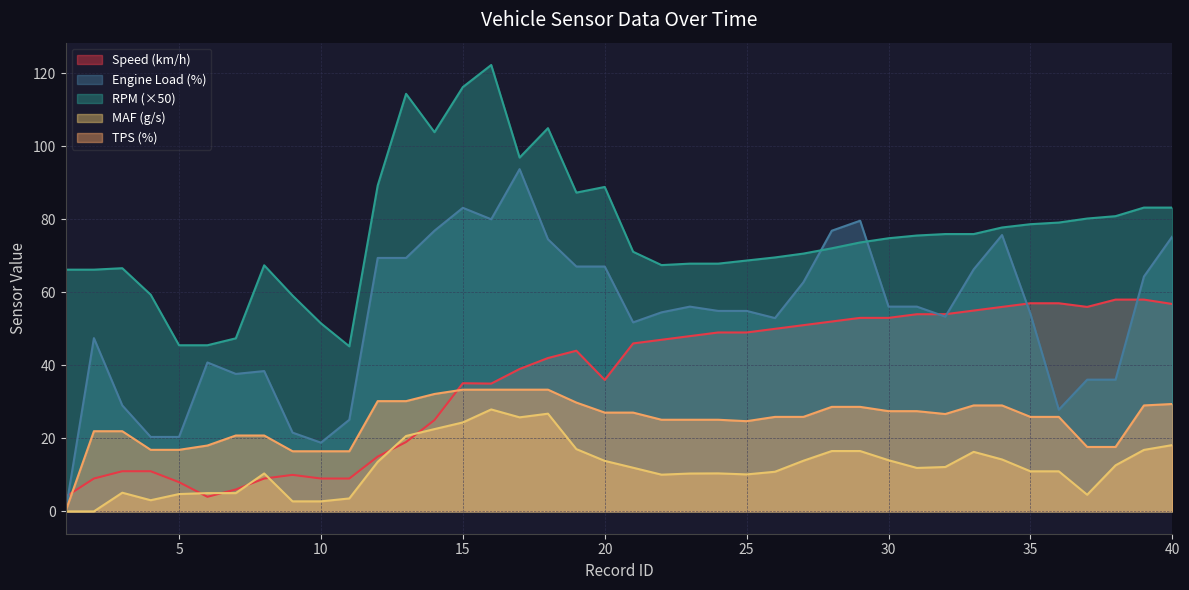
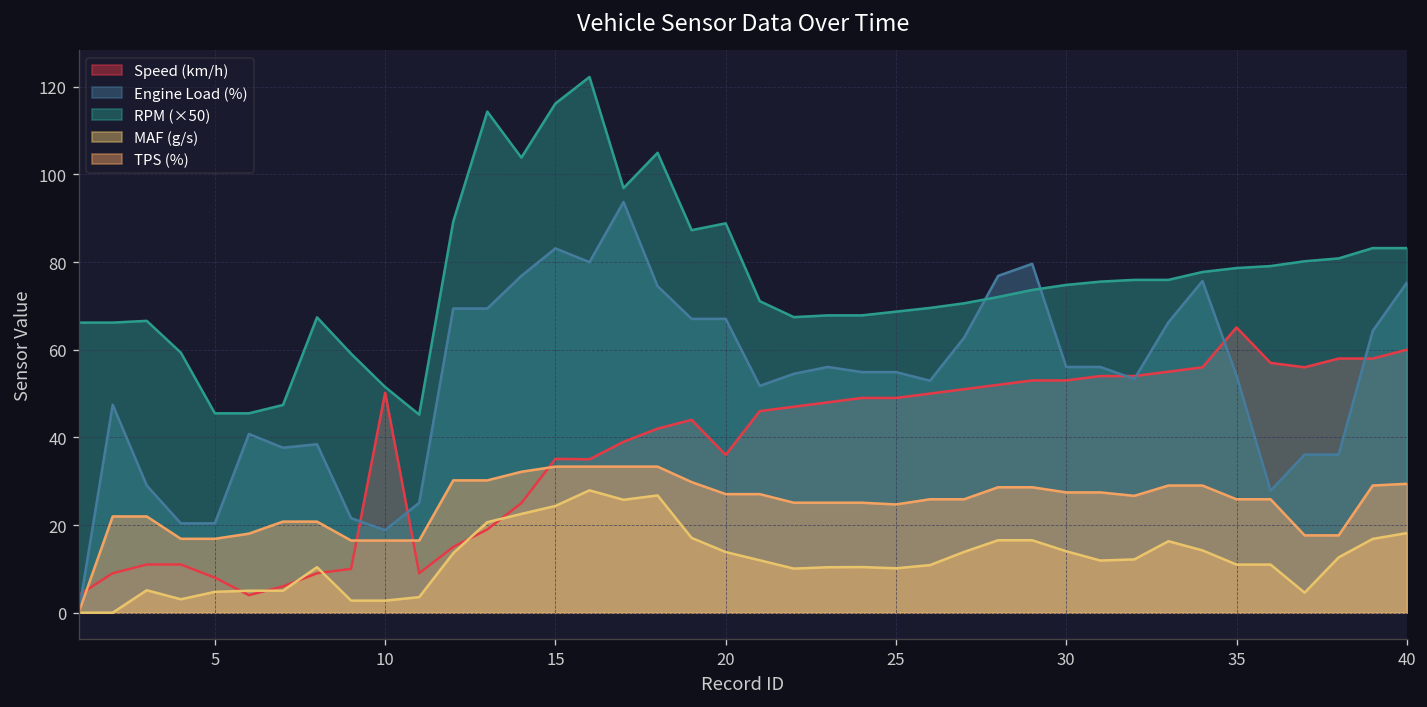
Speed (km/h), 10: 9 -> 50
Speed (km/h), 35: 57 -> 65
Speed (km/h), 40: 57 -> 60
